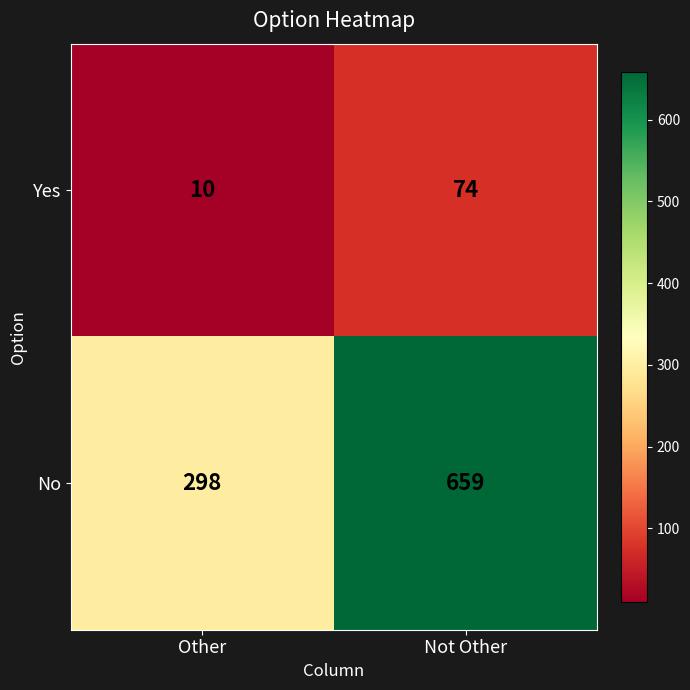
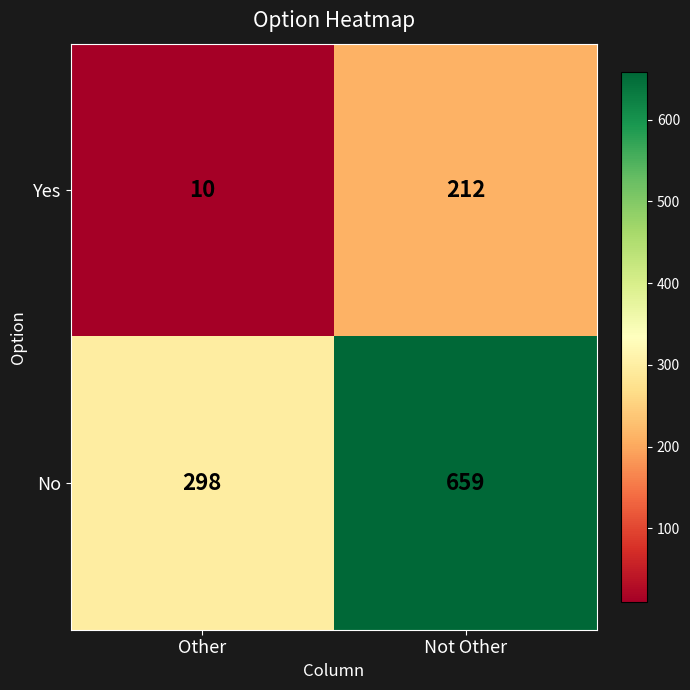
Yes, Not Other: 74 -> 212
